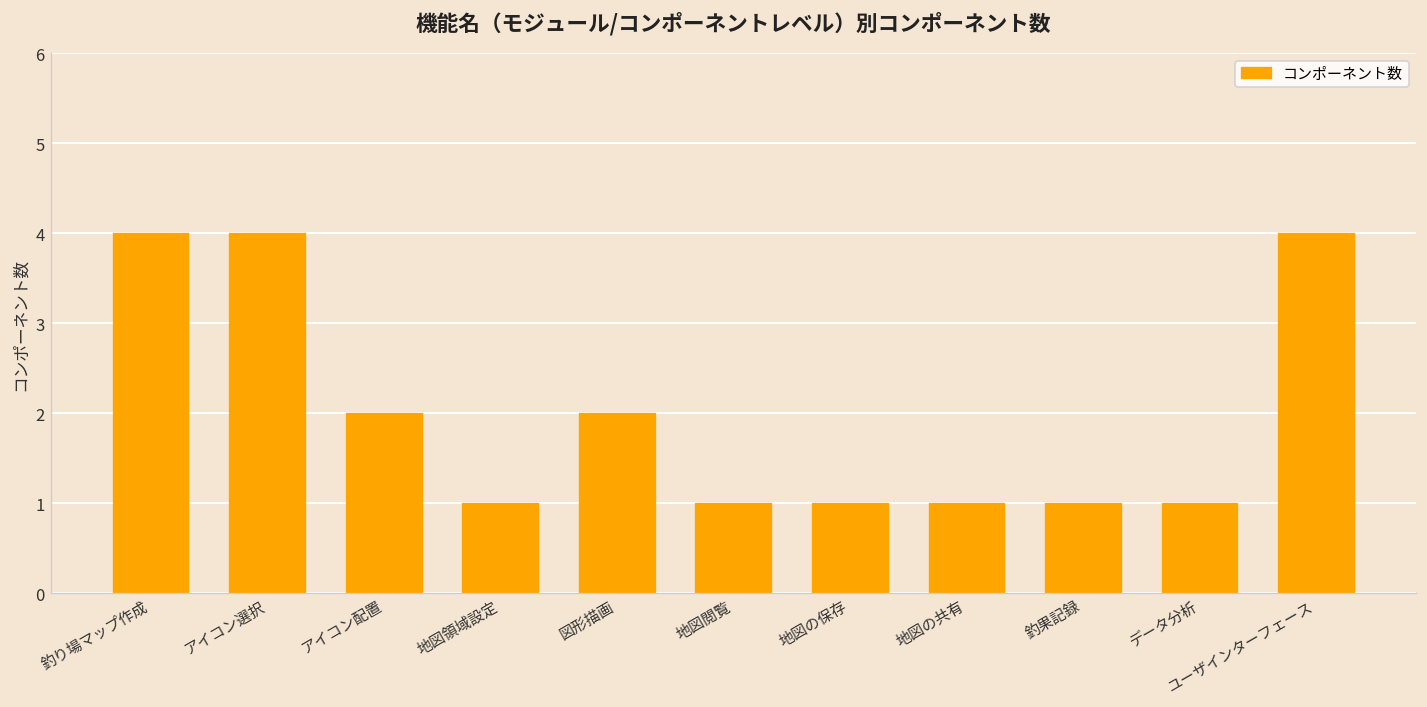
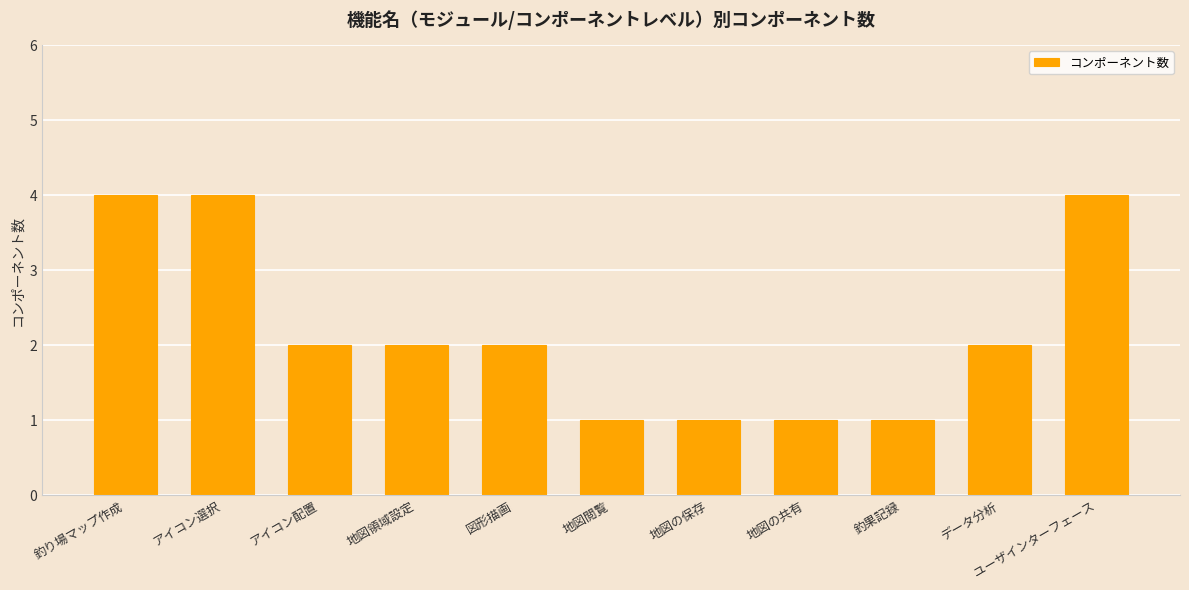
地図領域設定: 1 -> 2
データ分析: 1 -> 2
